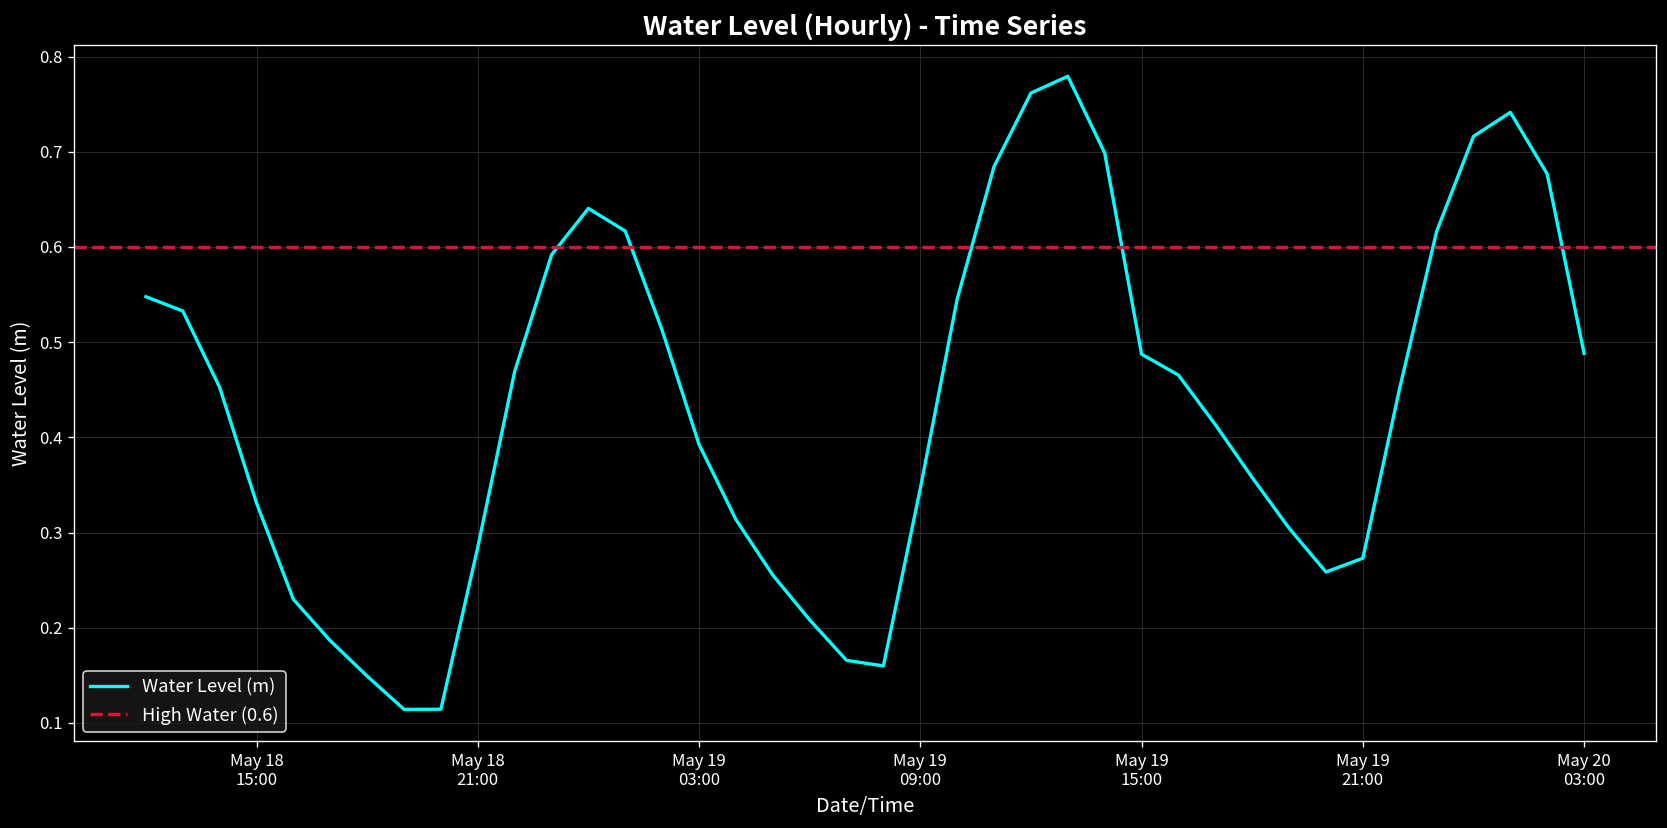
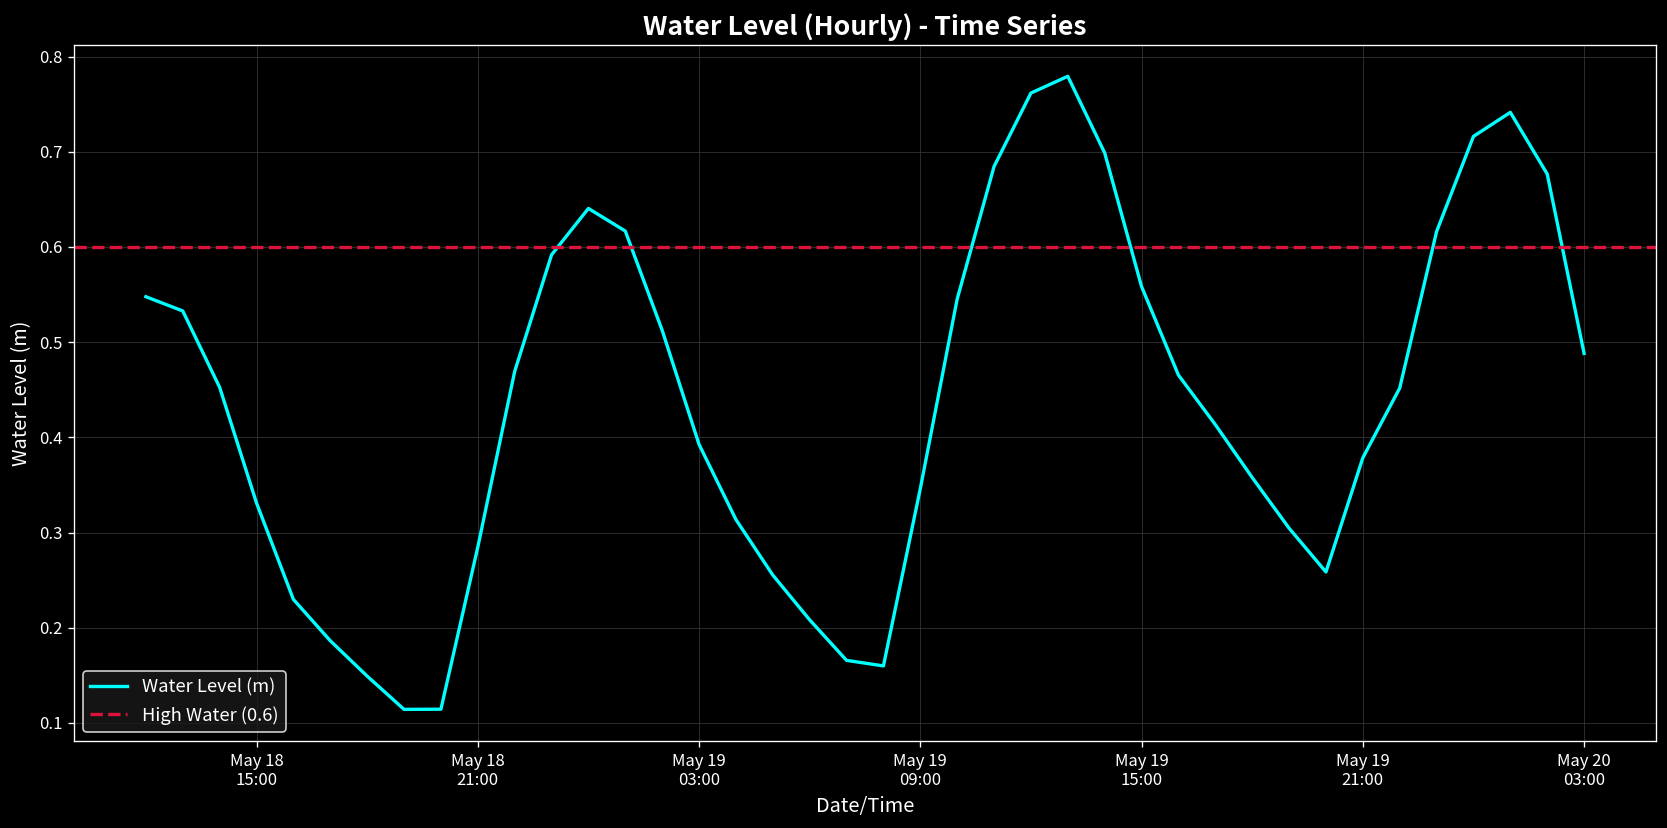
May 19 15:00: 0.49 -> 0.56
May 19 21:00: 0.27 -> 0.38
